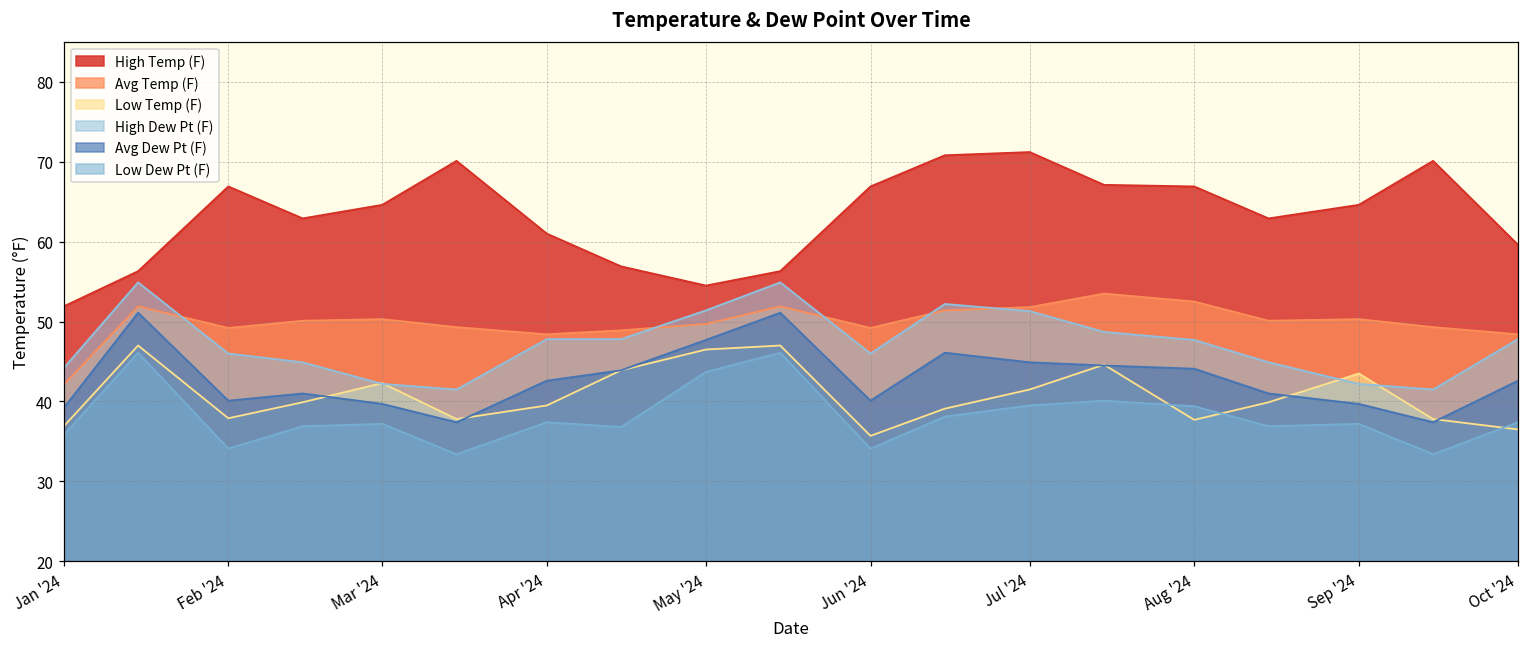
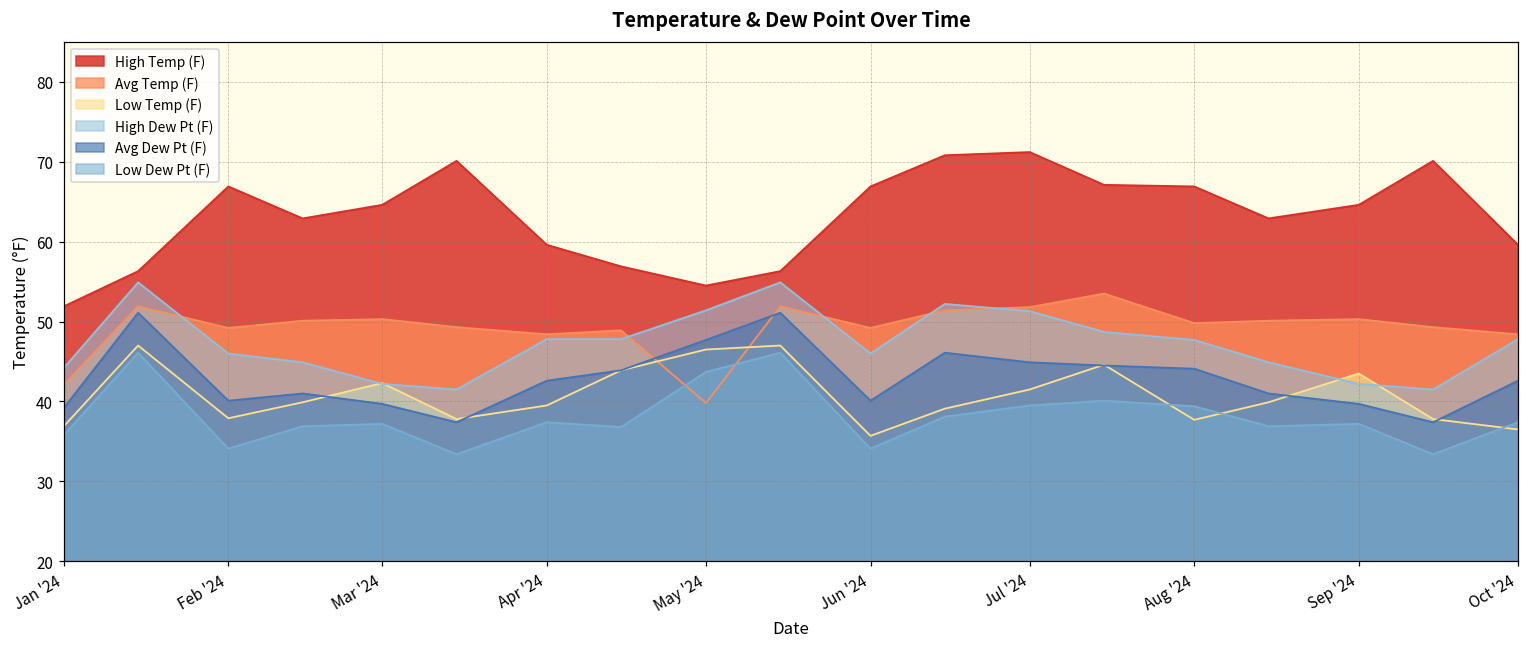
High Temp (F), Apr '24: 61 -> 60
Avg Temp (F), May '24: 50 -> 40
Avg Temp (F), Aug '24: 53 -> 50
